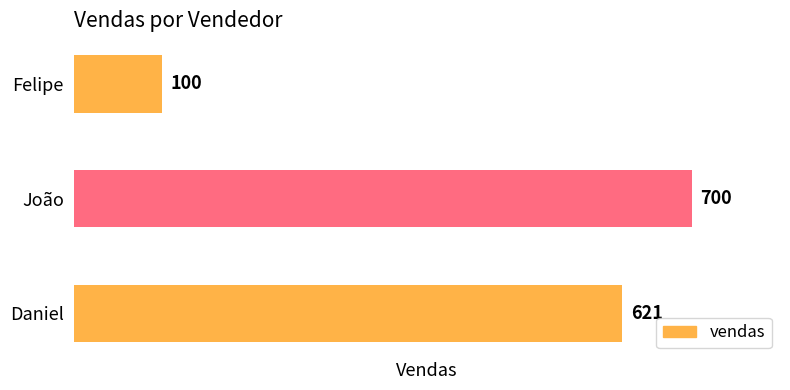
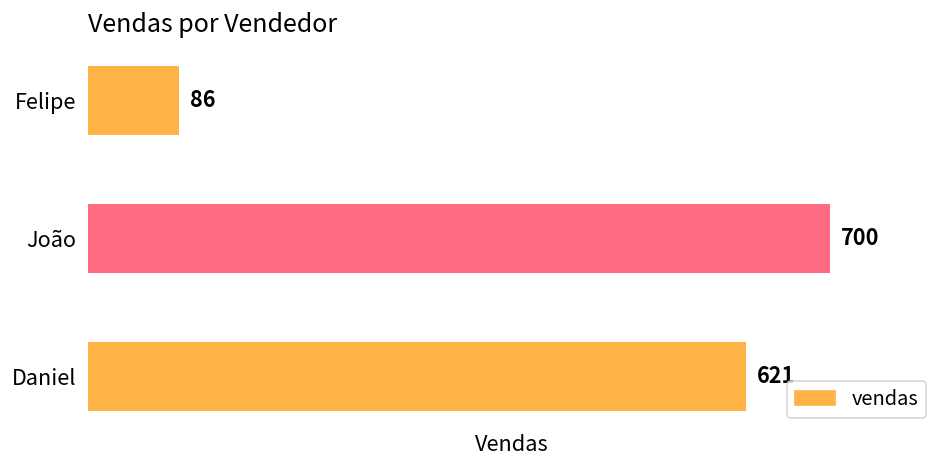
Felipe: 100 -> 86
